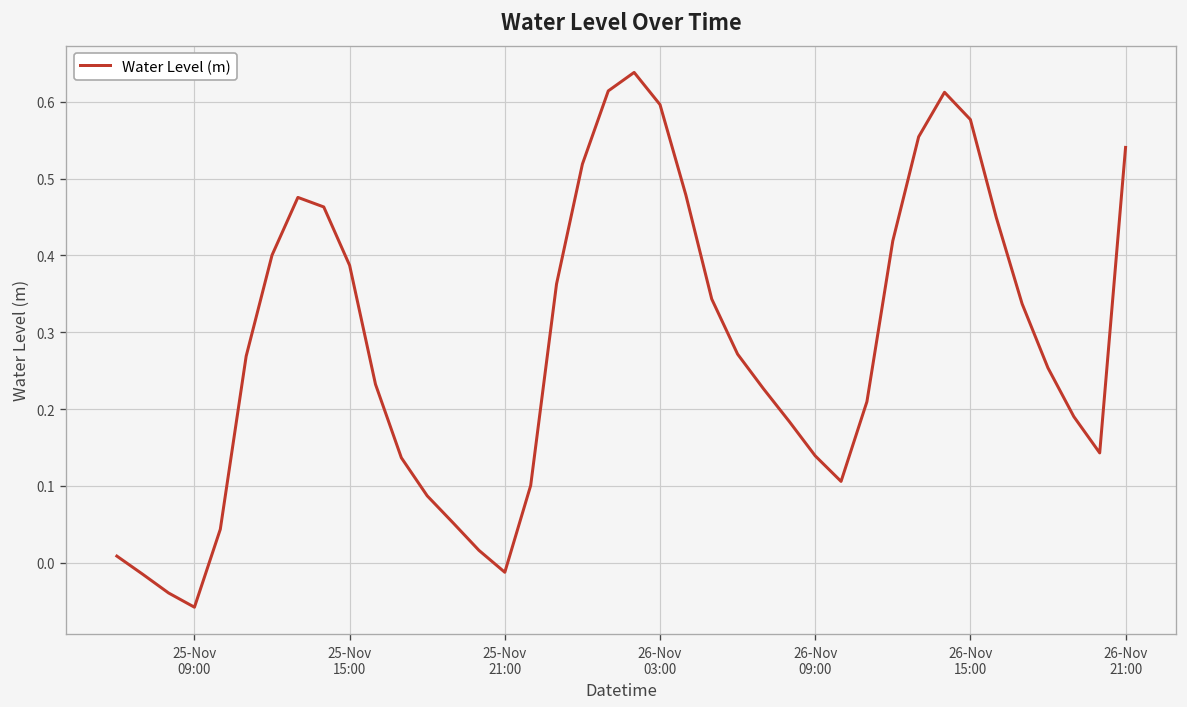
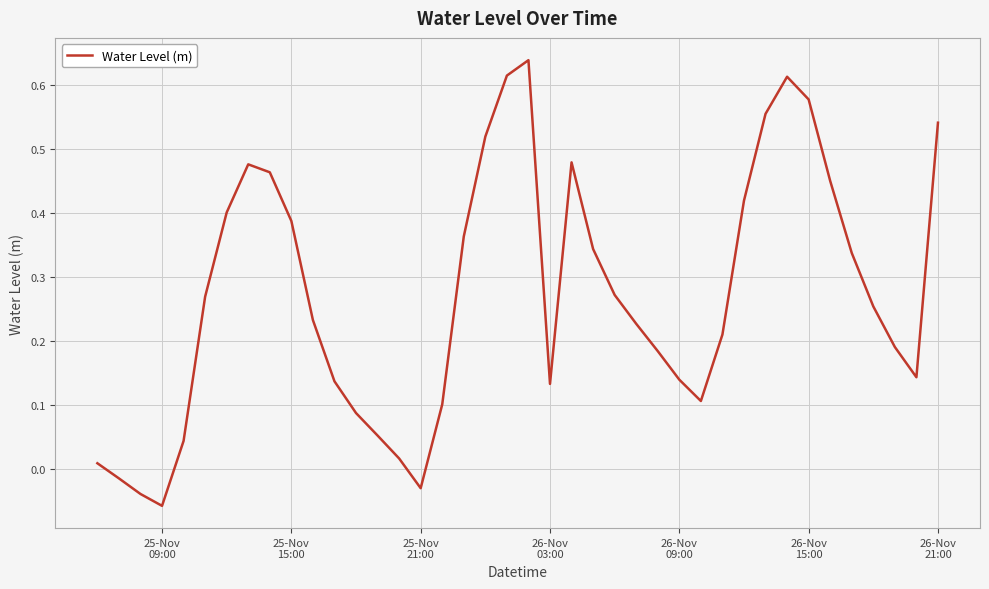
25-Nov 21:00: -0.01 -> -0.03
26-Nov 03:00: 0.60 -> 0.13
